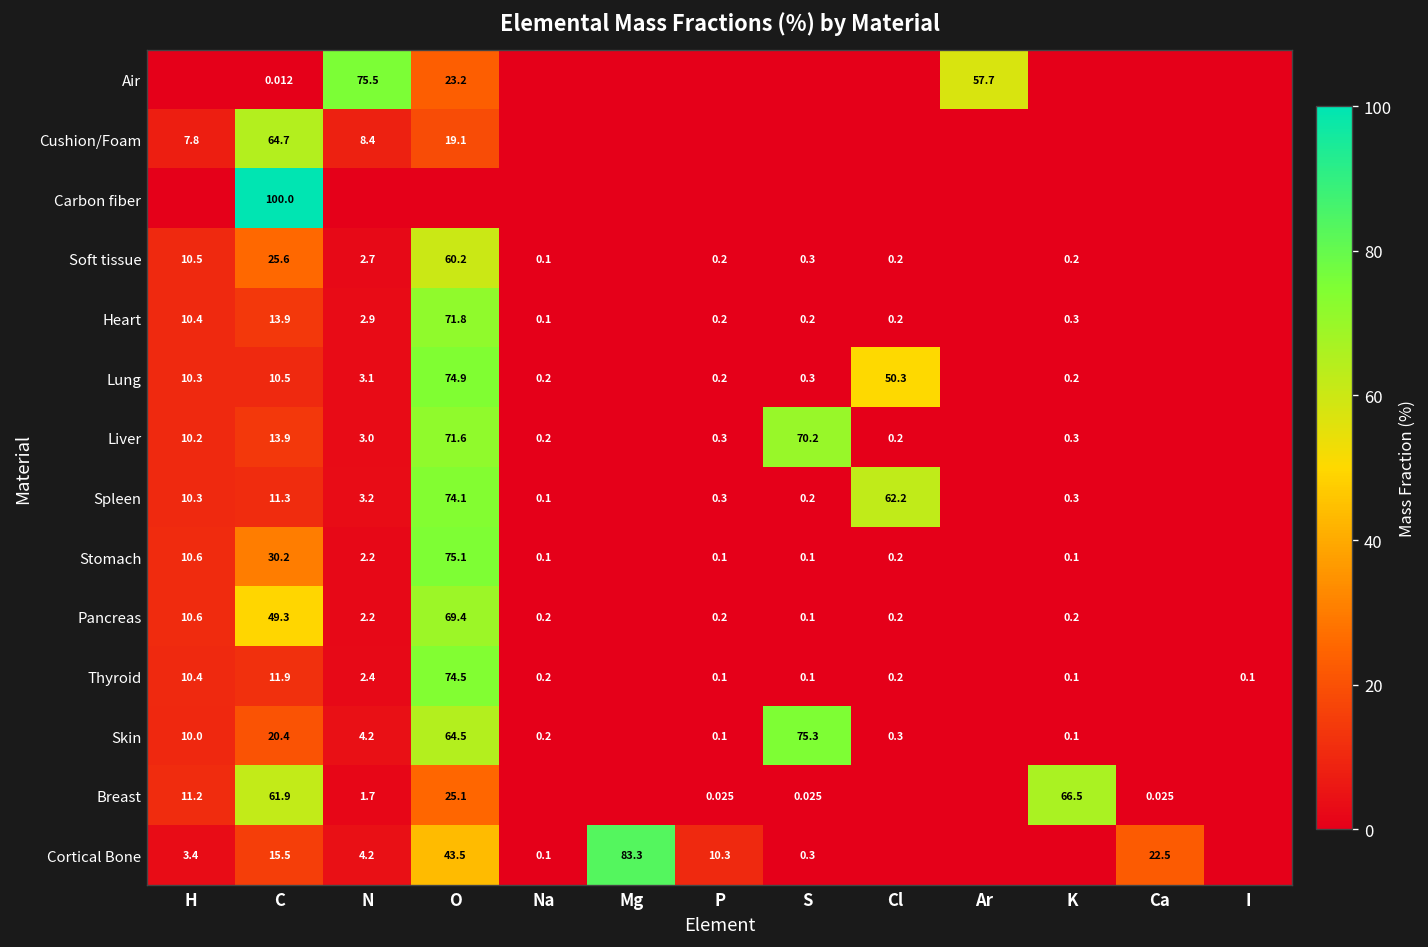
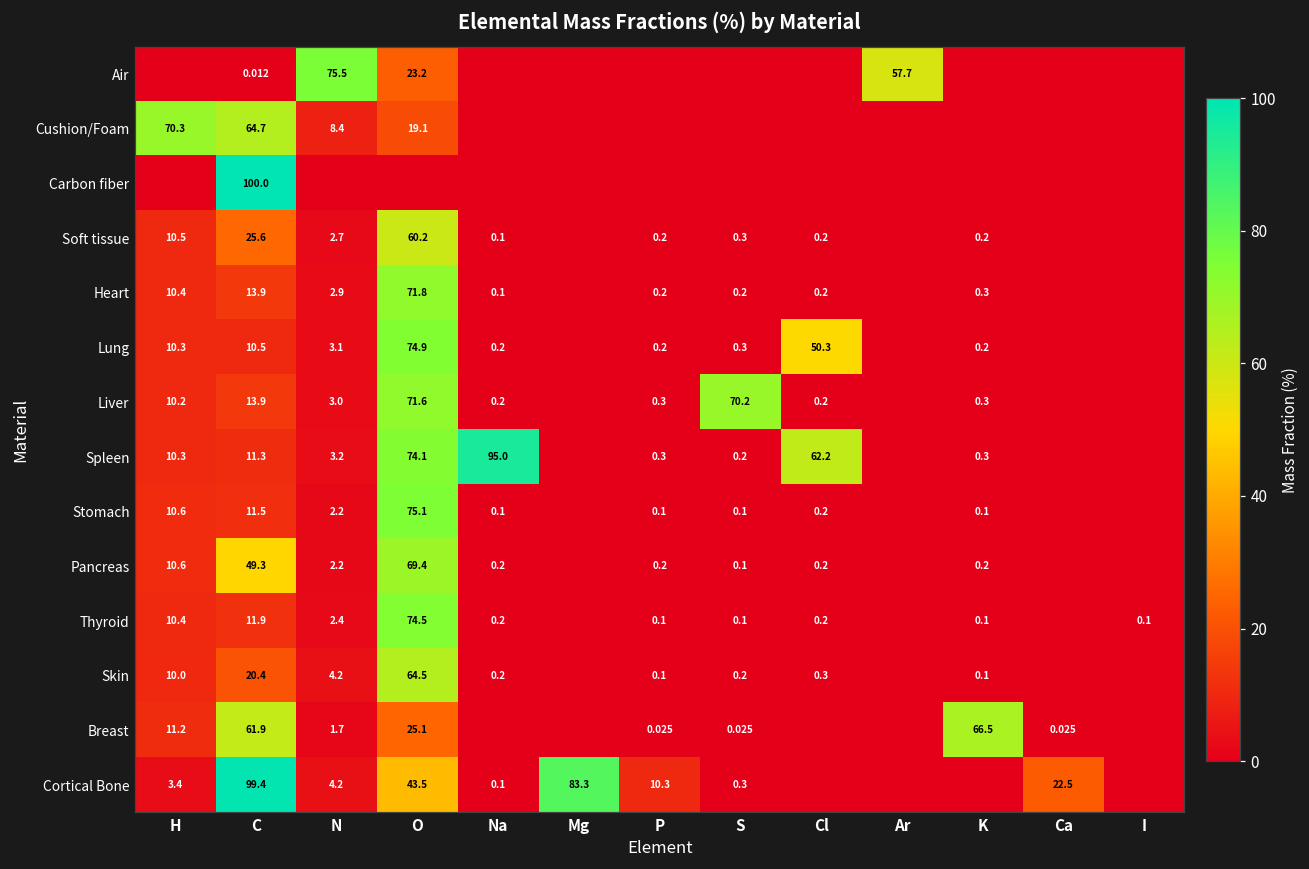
Cushion/Foam, H: 7.8 -> 70.3
Spleen, Na: 0.1 -> 95.0
Stomach, C: 30.2 -> 11.5
Skin, S: 75.3 -> 0.2
Cortical Bone, C: 15.5 -> 99.4
